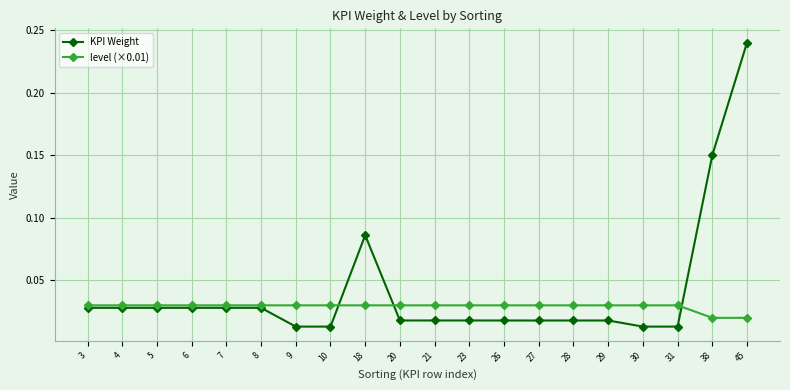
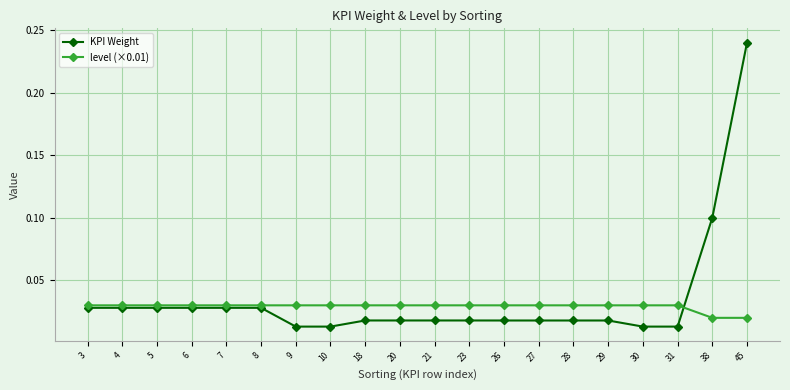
KPI Weight, 18: 0.086 -> 0.018
KPI Weight, 38: 0.15 -> 0.10
